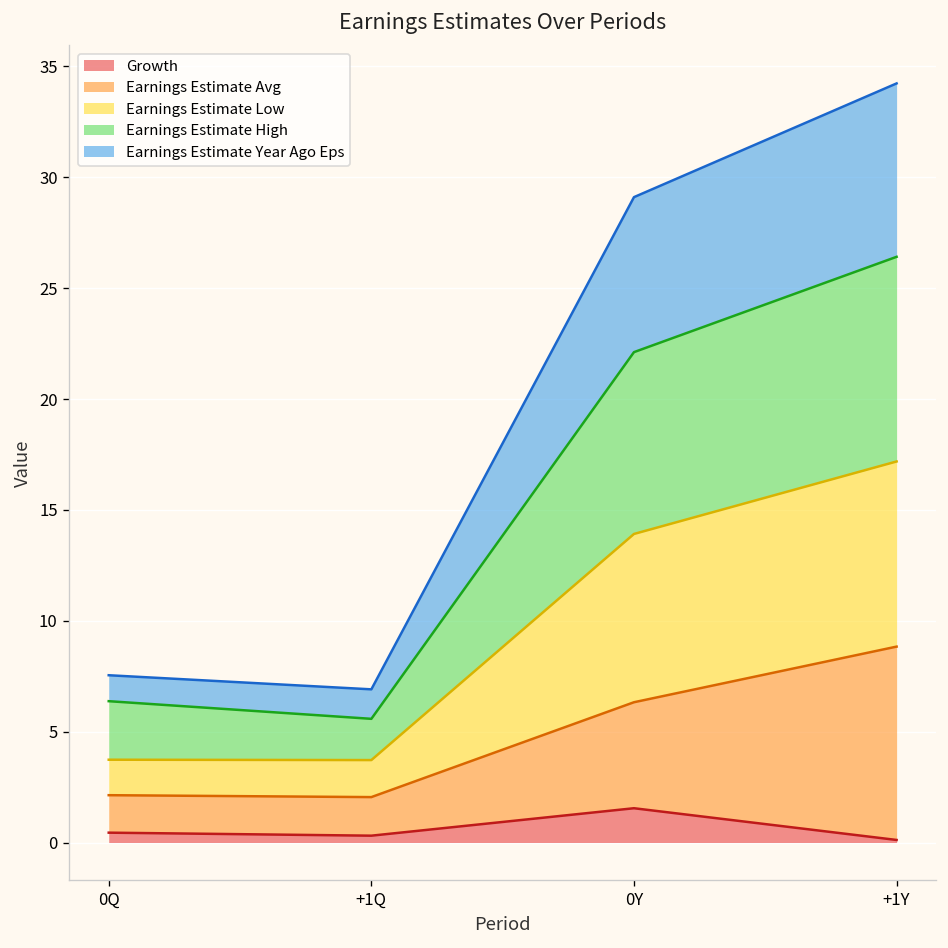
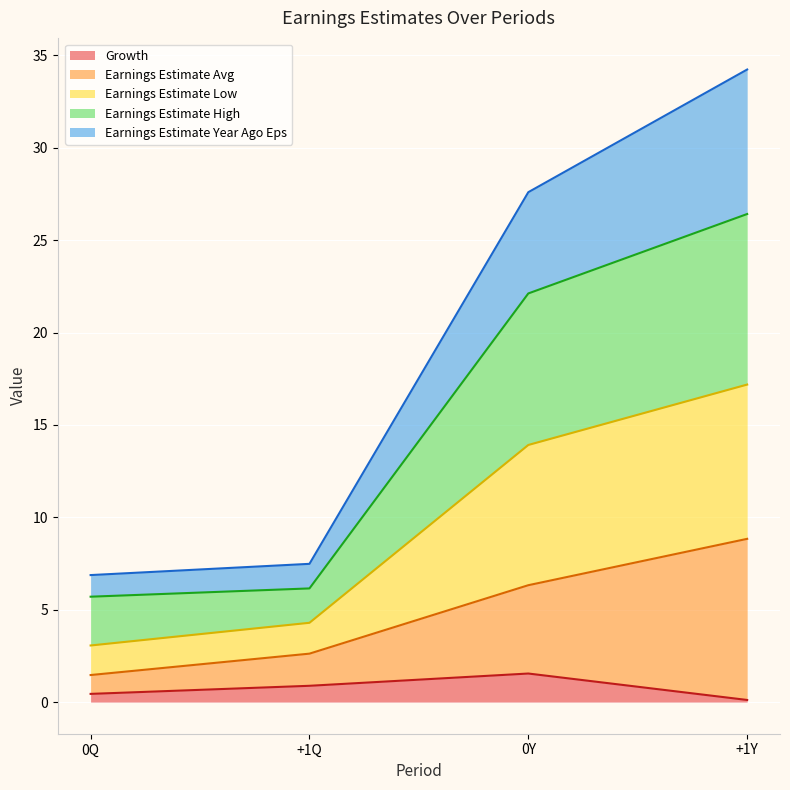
Earnings Estimate Avg, 0Q: 1.7 -> 1.0
Growth, +1Q: 0.3 -> 0.9
Earnings Estimate Year Ago Eps, 0Y: 7.0 -> 5.5
